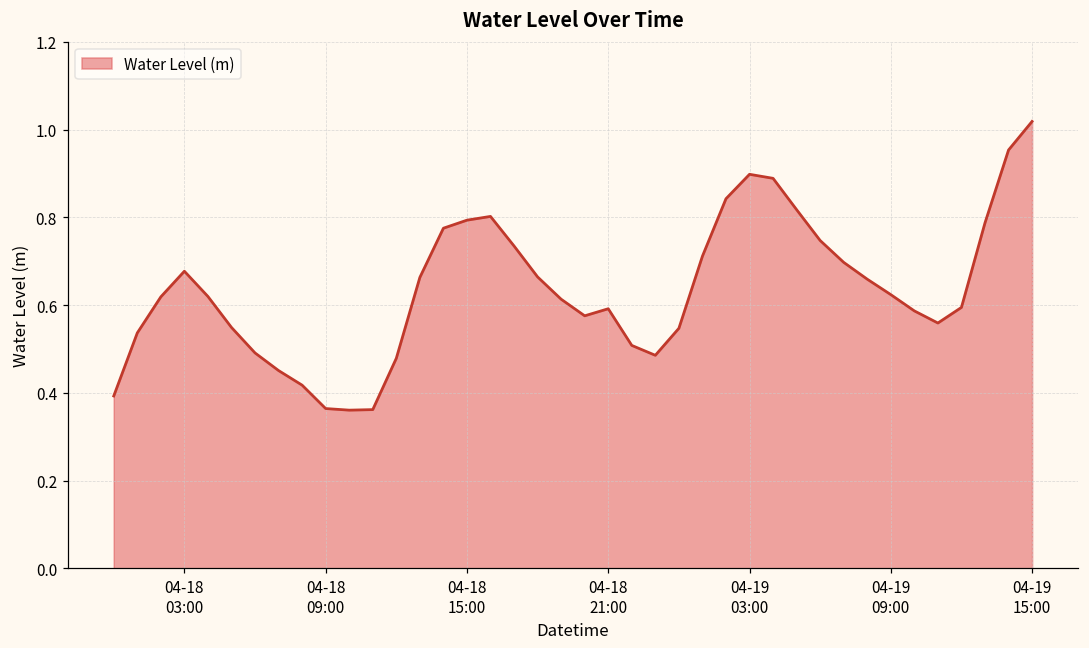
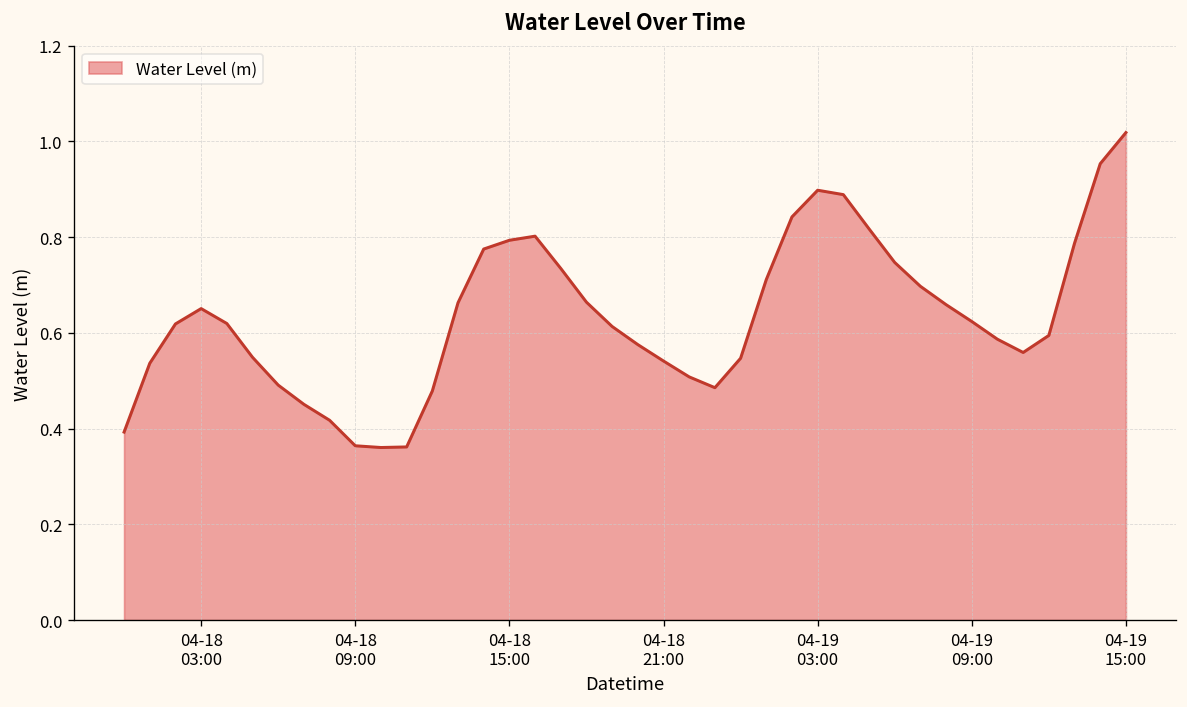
04-18 03:00: 0.68 -> 0.65
04-18 21:00: 0.59 -> 0.54
